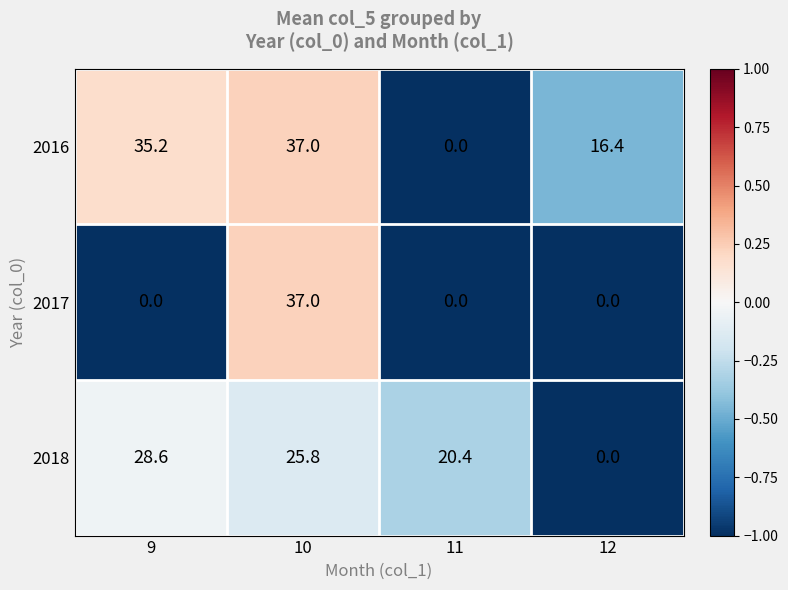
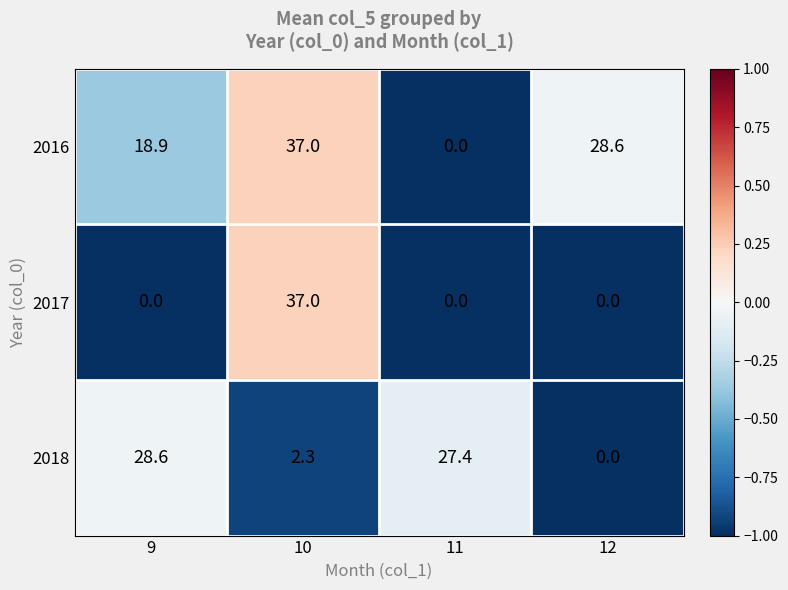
2016, 9: 35.2 -> 18.9
2016, 12: 16.4 -> 28.6
2018, 10: 25.8 -> 2.3
2018, 11: 20.4 -> 27.4
